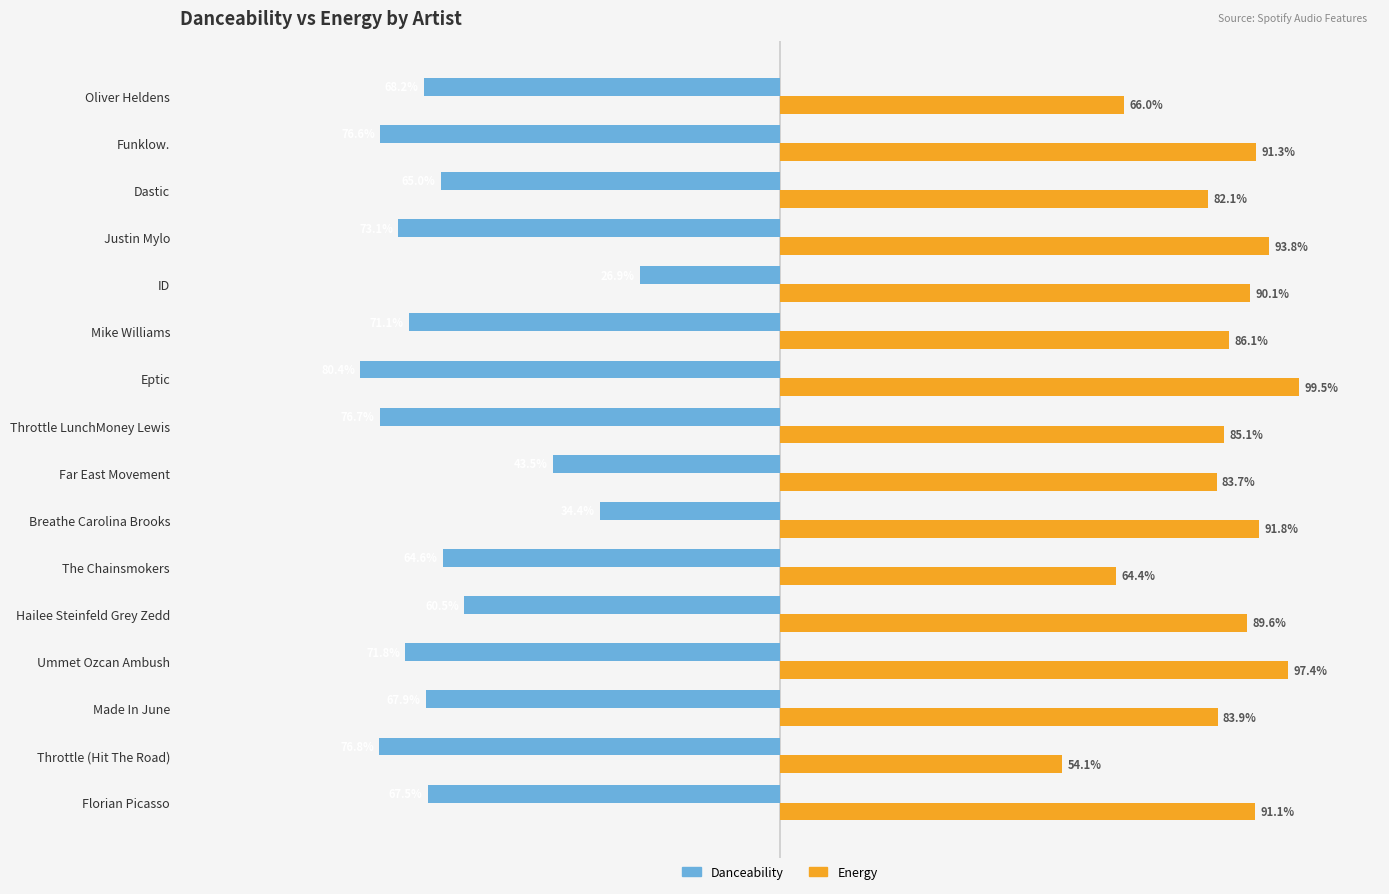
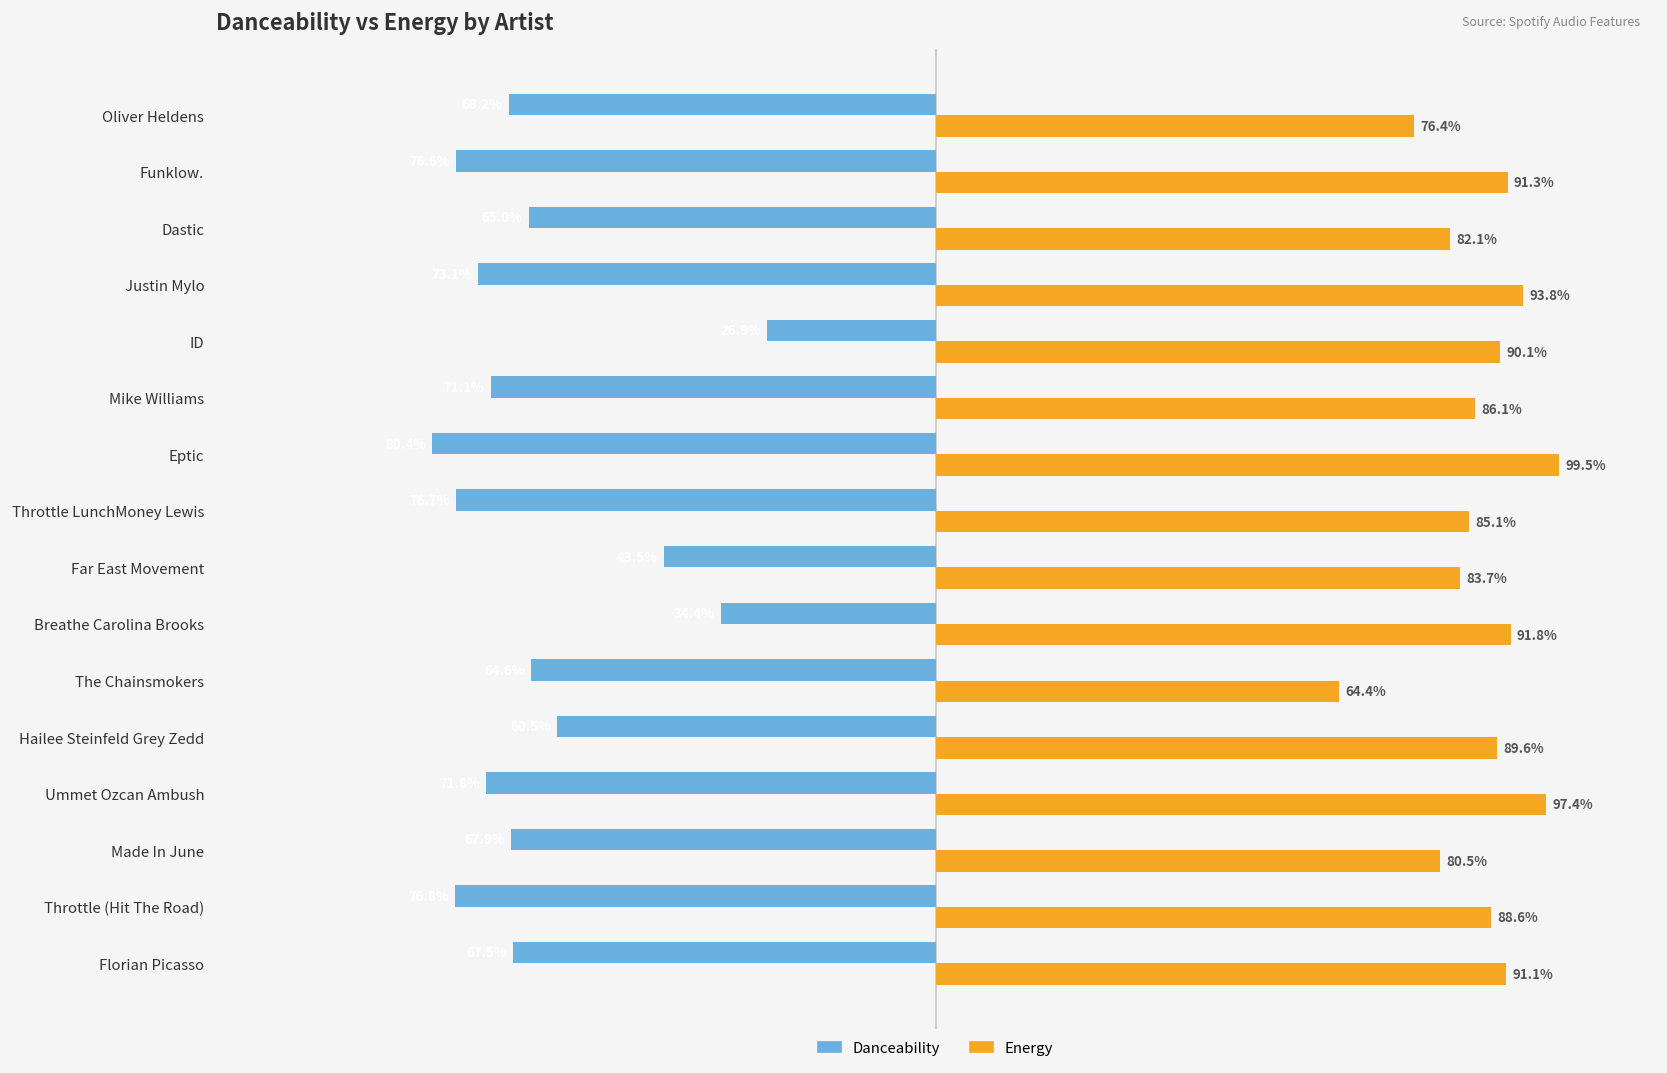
Energy, Oliver Heldens: 66.0% -> 76.4%
Energy, Made In June: 83.9% -> 80.5%
Energy, Throttle (Hit The Road): 54.1% -> 88.6%
